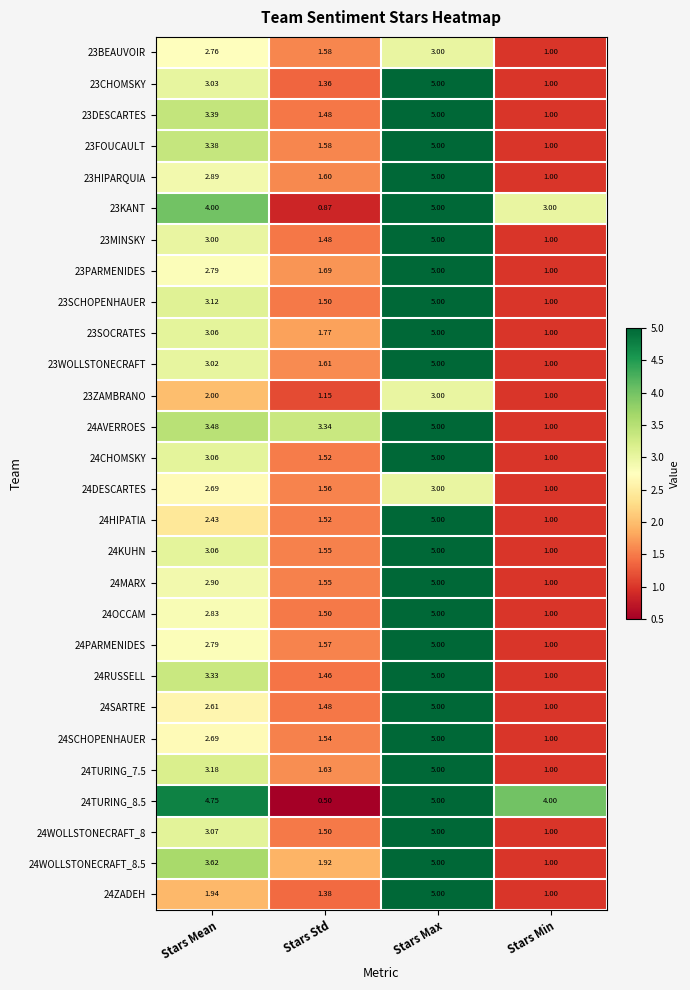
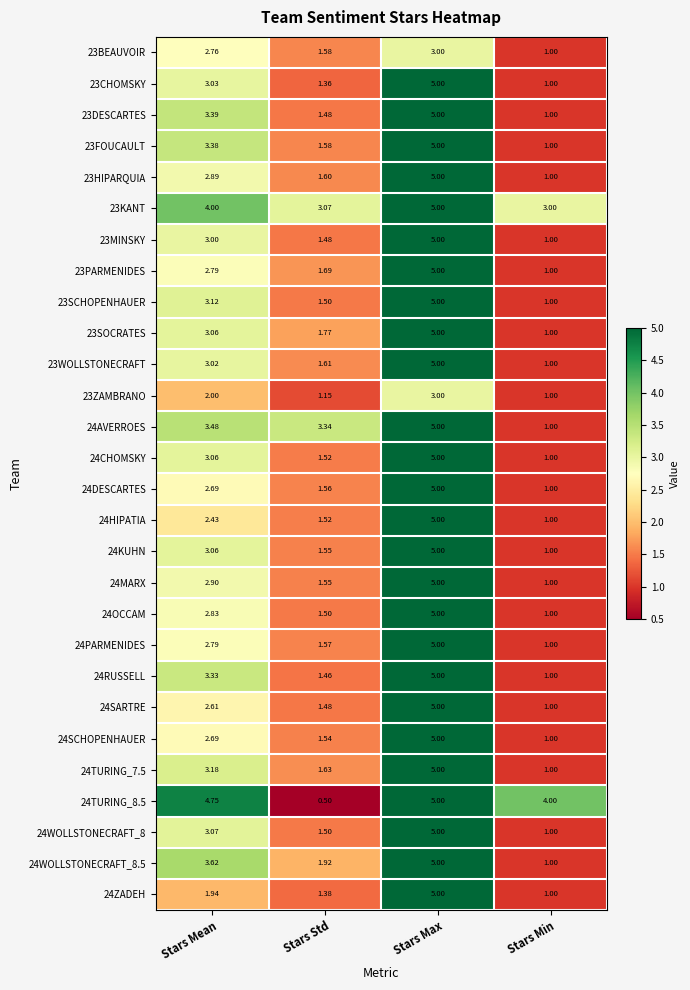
23KANT, Stars Std: 0.87 -> 3.07
24DESCARTES, Stars Max: 3.00 -> 5.00
